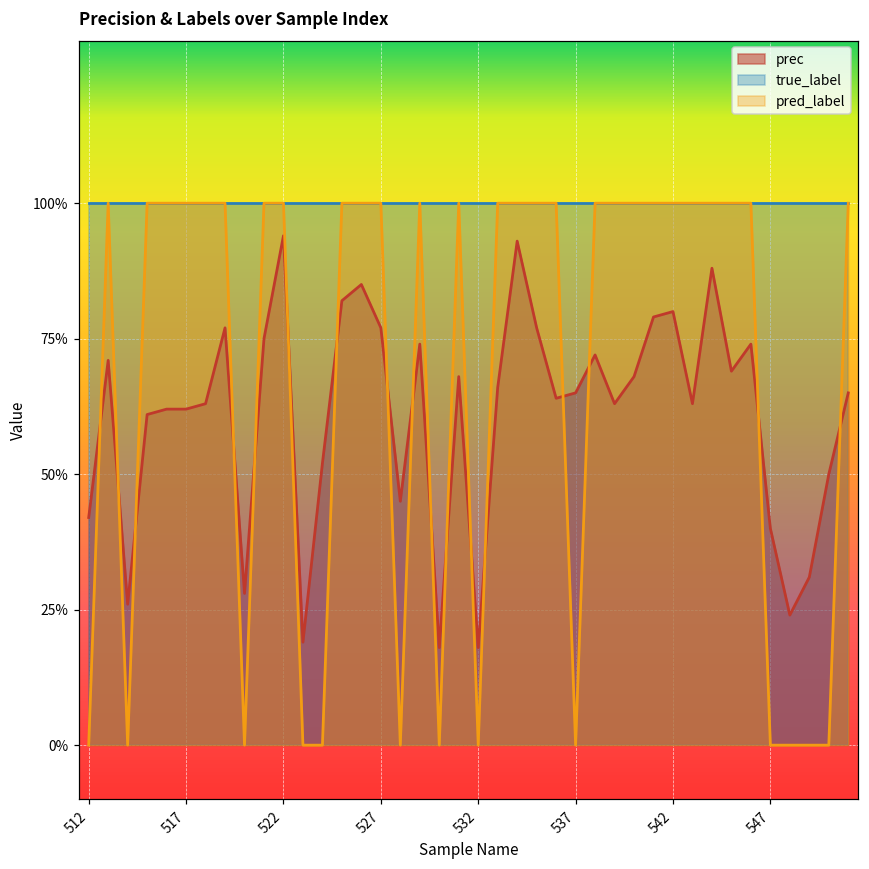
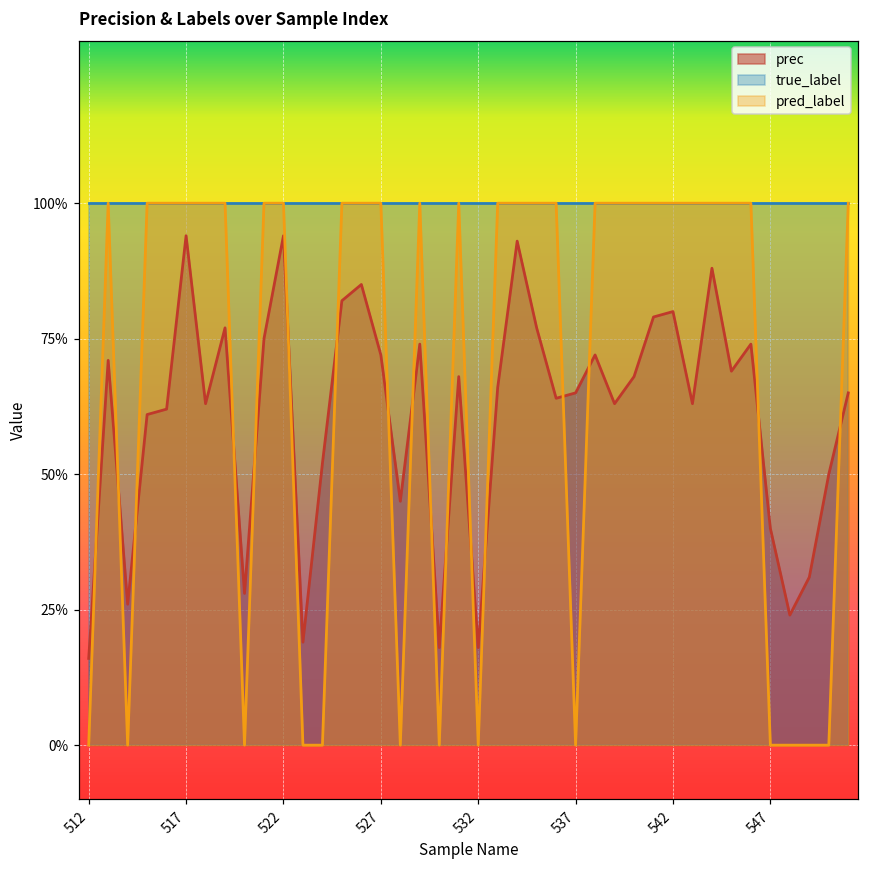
prec, 512: 42% -> 16%
prec, 517: 62% -> 94%
prec, 527: 77% -> 72%
